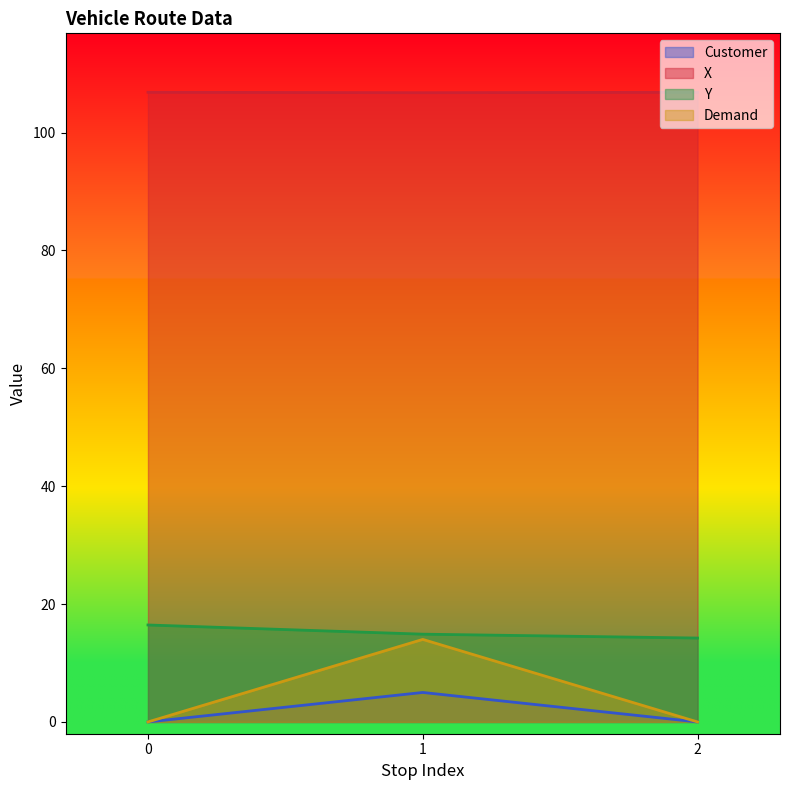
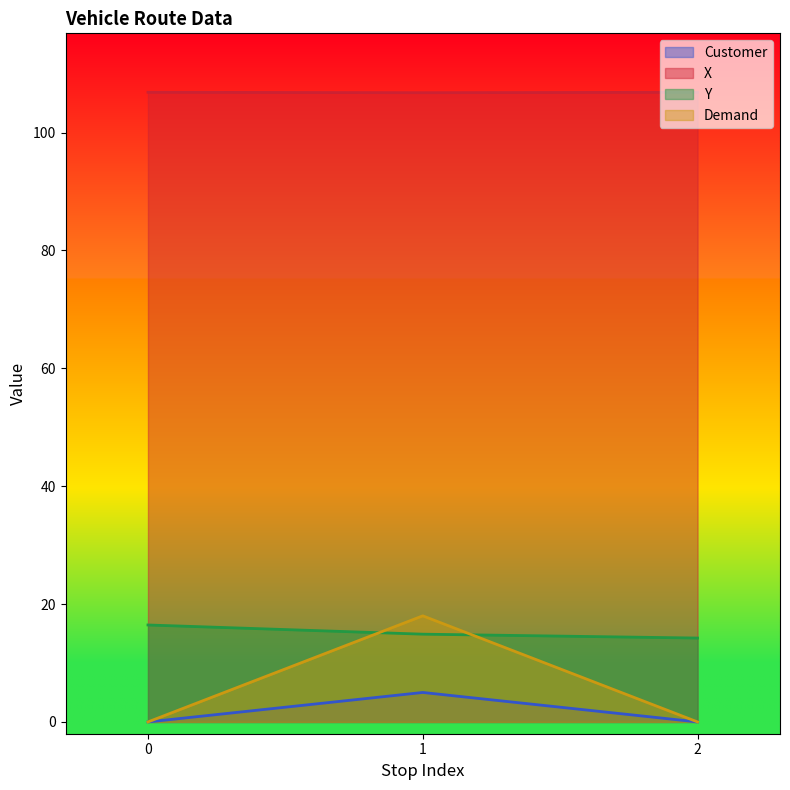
Demand, 1: 14 -> 18
